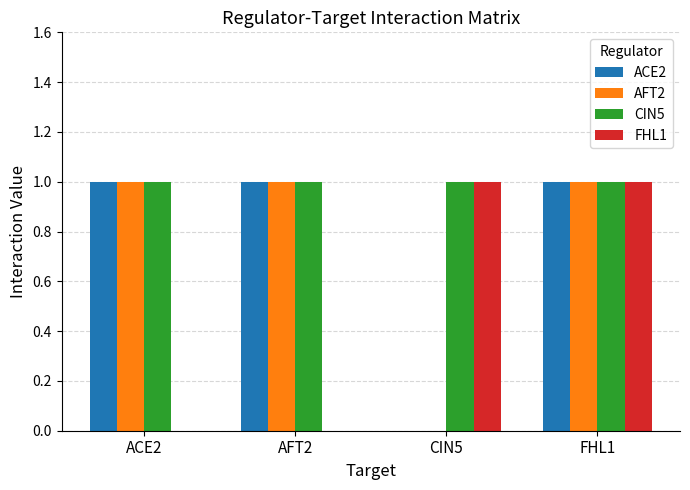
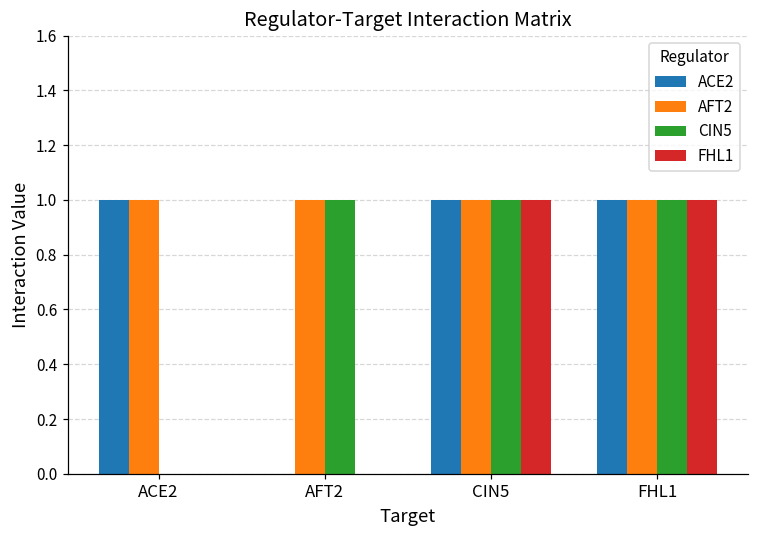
CIN5, ACE2: 1 -> 0
ACE2, AFT2: 1 -> 0
ACE2, CIN5: 0 -> 1
AFT2, CIN5: 0 -> 1
